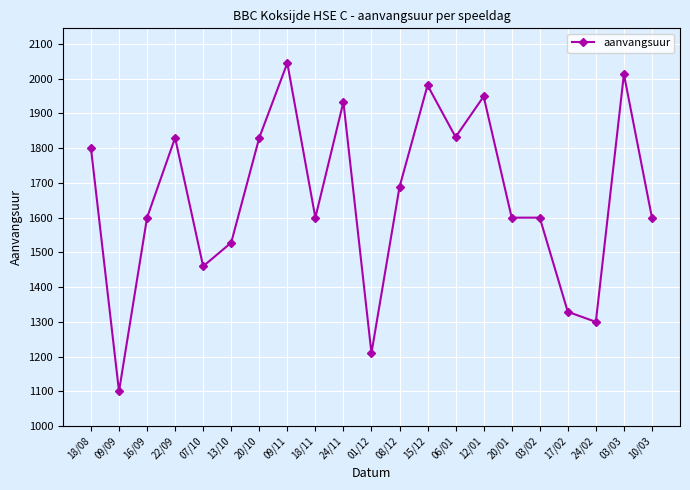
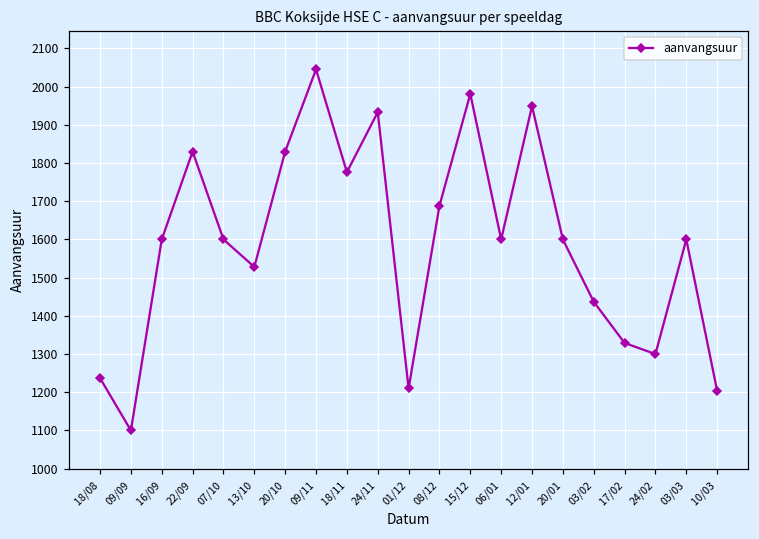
18/08: 1800 -> 1240
07/10: 1460 -> 1600
18/11: 1600 -> 1780
06/01: 1830 -> 1600
03/02: 1600 -> 1440
03/03: 2010 -> 1600
10/03: 1600 -> 1200
